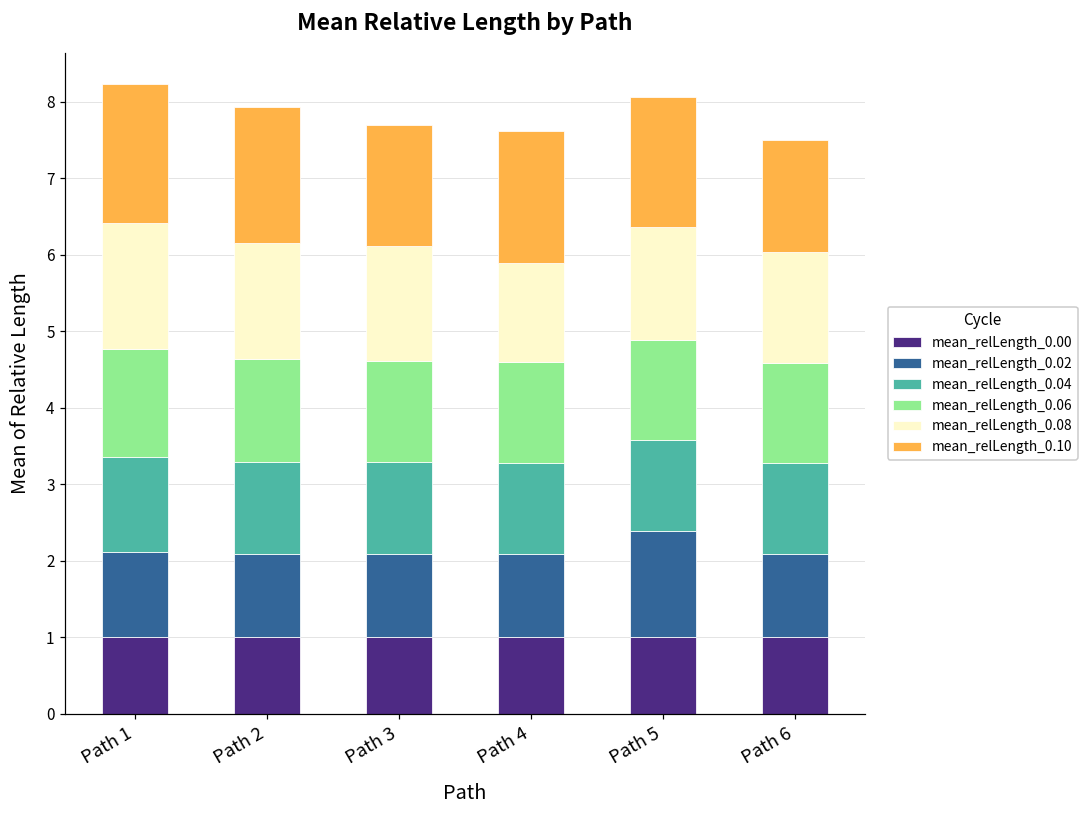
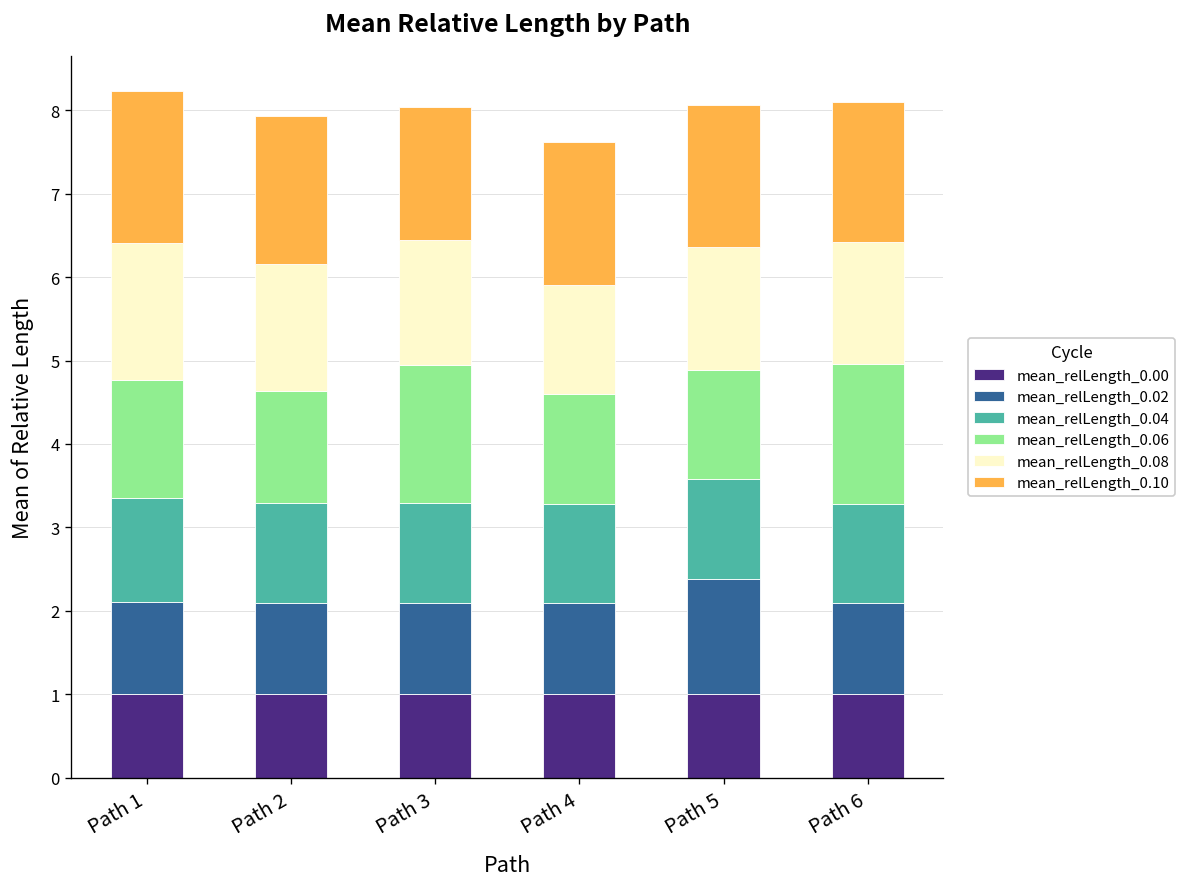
mean_relLength_0.06, Path 3: 1.3 -> 1.7
mean_relLength_0.06, Path 6: 1.3 -> 1.7
mean_relLength_0.10, Path 6: 1.5 -> 1.7
